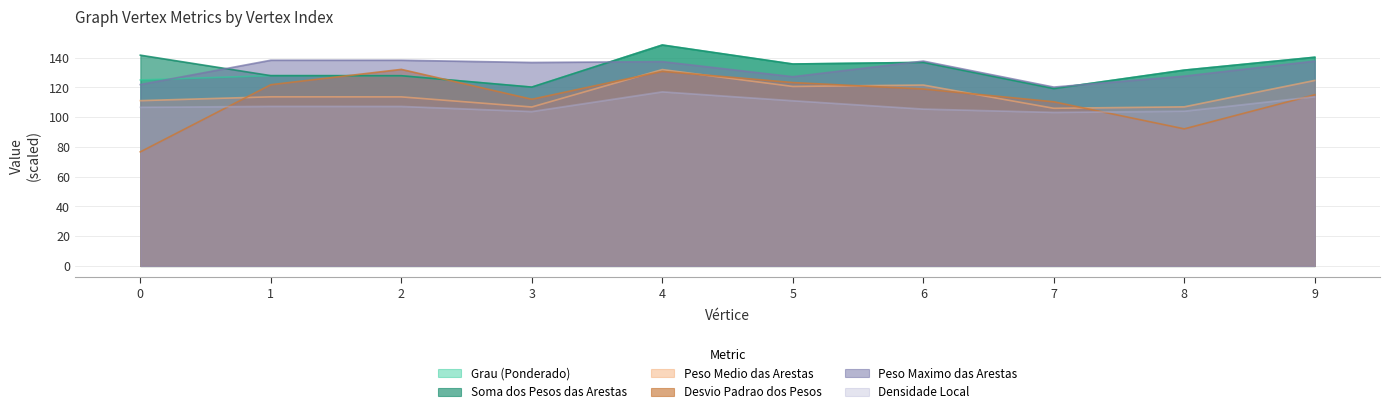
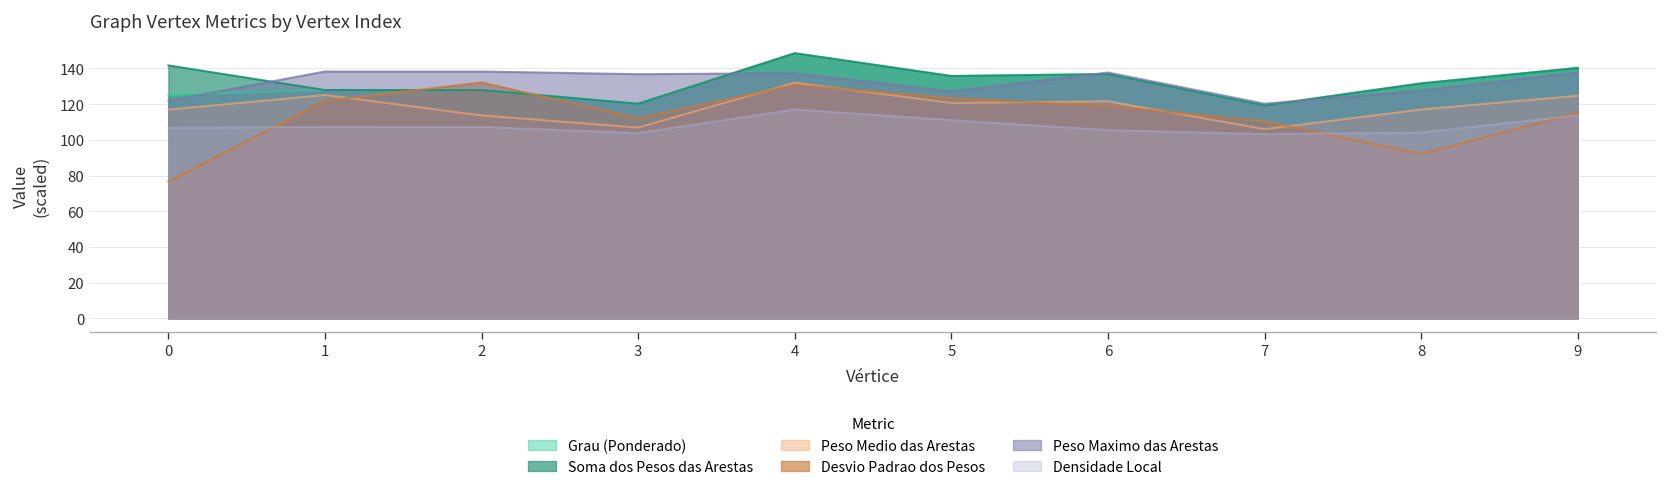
Peso Medio das Arestas, 0: 111 -> 117
Peso Medio das Arestas, 1: 114 -> 125
Peso Medio das Arestas, 8: 107 -> 117
